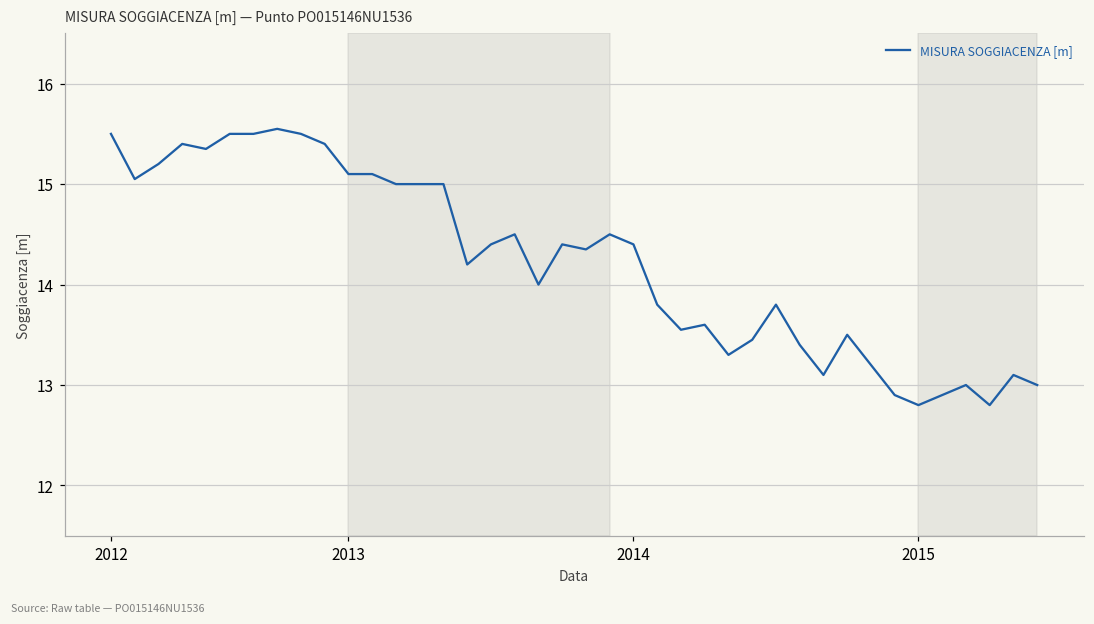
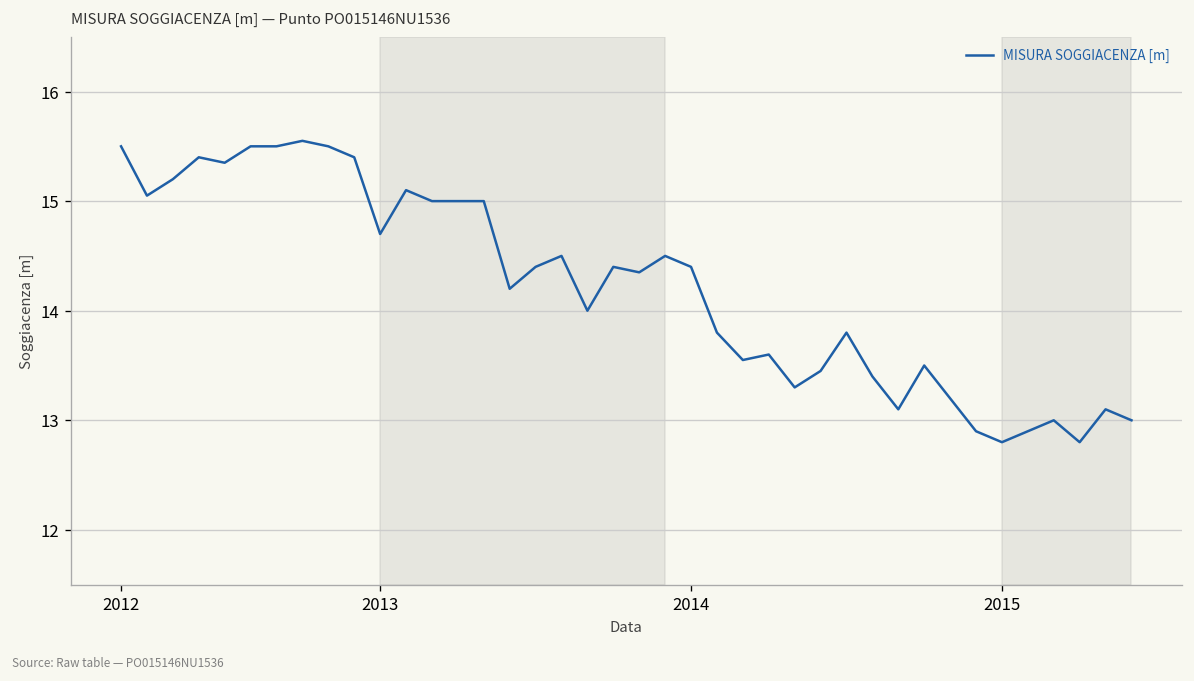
2013: 15.1 -> 14.7
